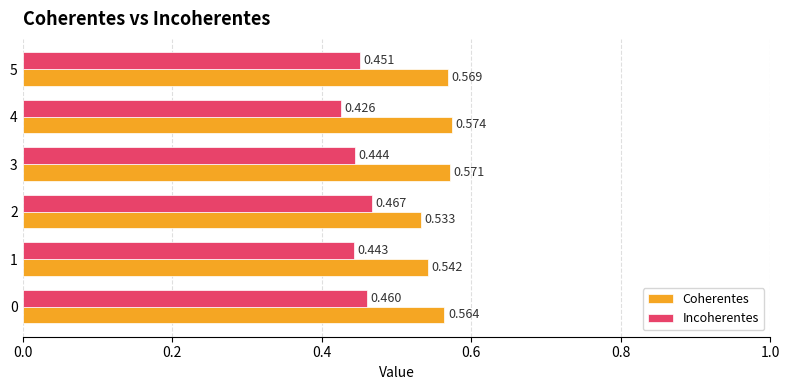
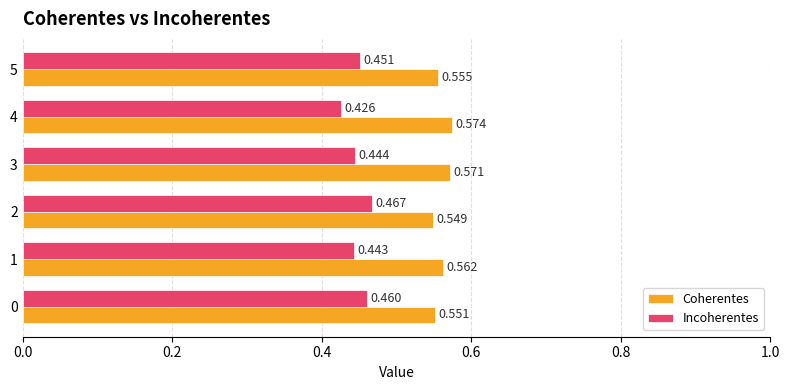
Coherentes, 5: 0.569 -> 0.555
Coherentes, 2: 0.533 -> 0.549
Coherentes, 1: 0.542 -> 0.562
Coherentes, 0: 0.564 -> 0.551
